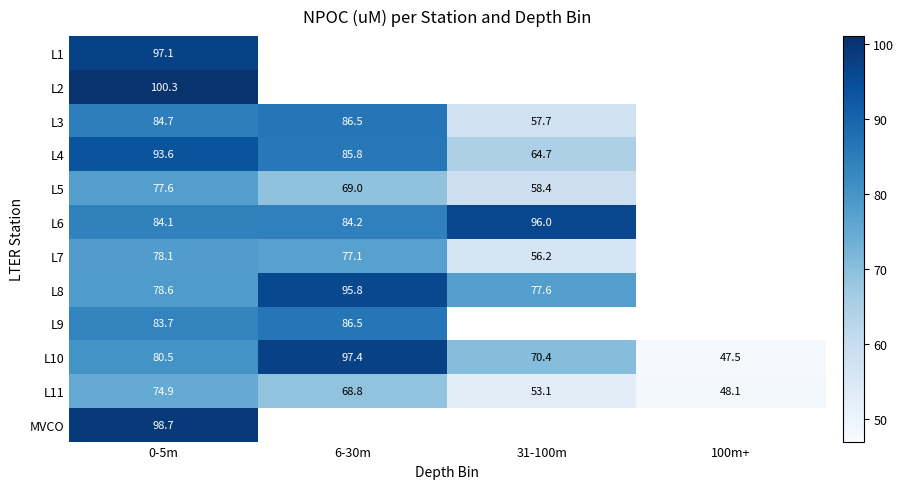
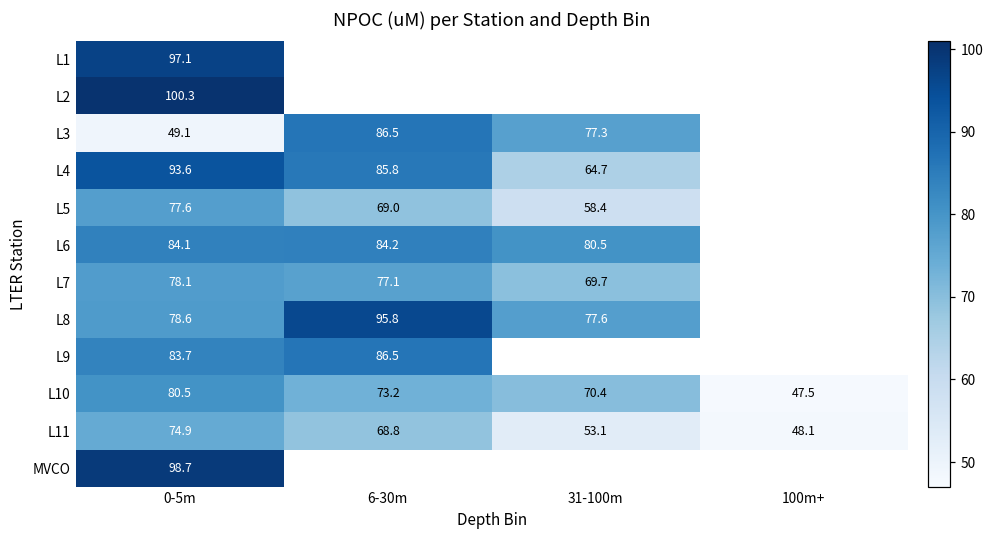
L3, 0-5m: 84.7 -> 49.1
L3, 31-100m: 57.7 -> 77.3
L6, 31-100m: 96.0 -> 80.5
L7, 31-100m: 56.2 -> 69.7
L10, 6-30m: 97.4 -> 73.2
